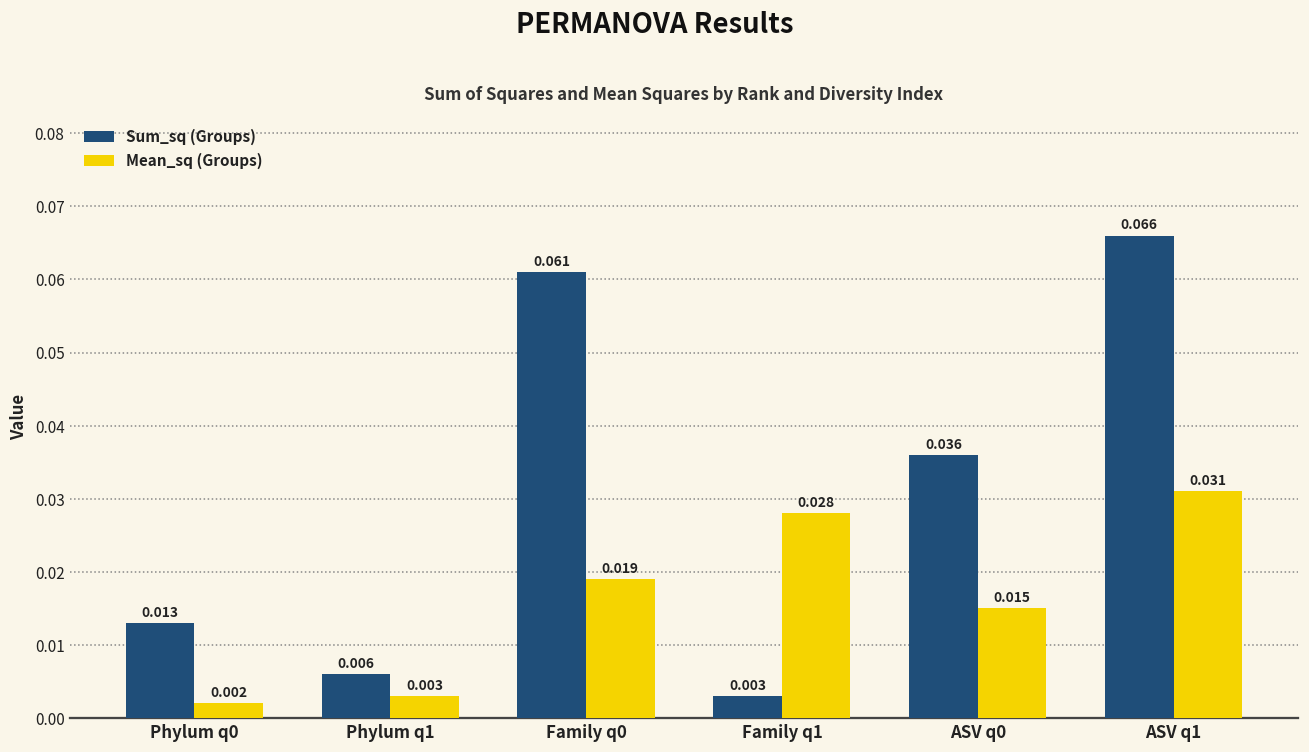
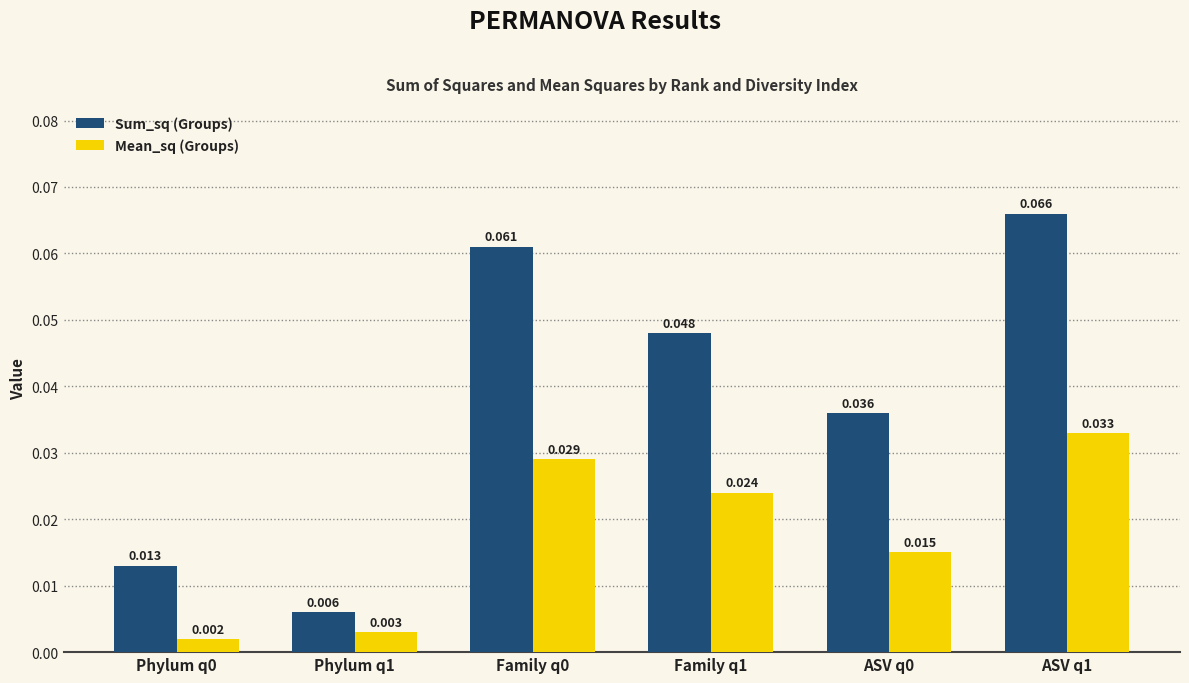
Mean_sq (Groups), Family q0: 0.019 -> 0.029
Sum_sq (Groups), Family q1: 0.003 -> 0.048
Mean_sq (Groups), Family q1: 0.028 -> 0.024
Mean_sq (Groups), ASV q1: 0.031 -> 0.033
